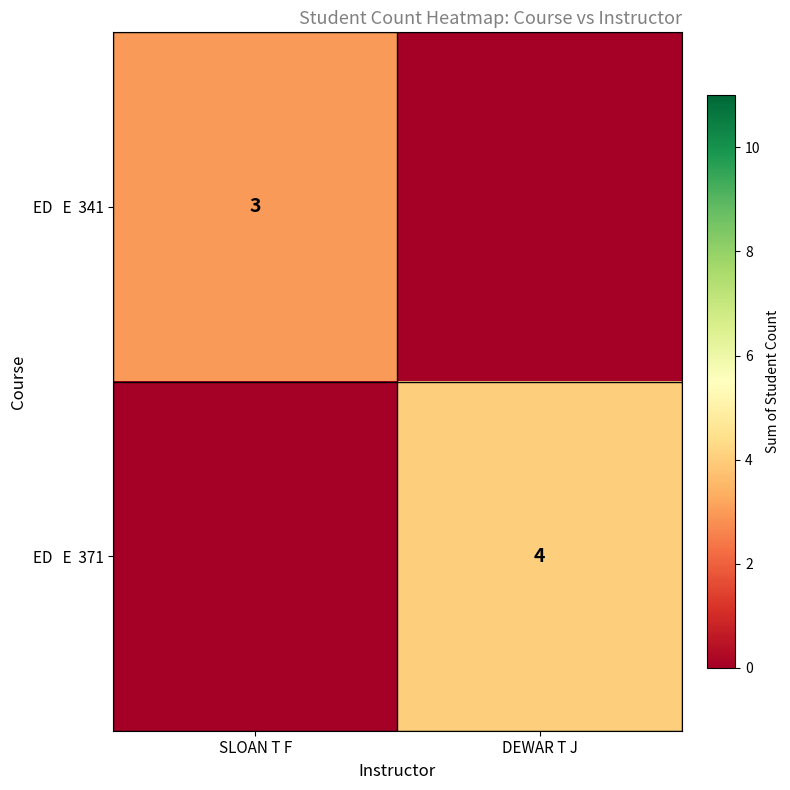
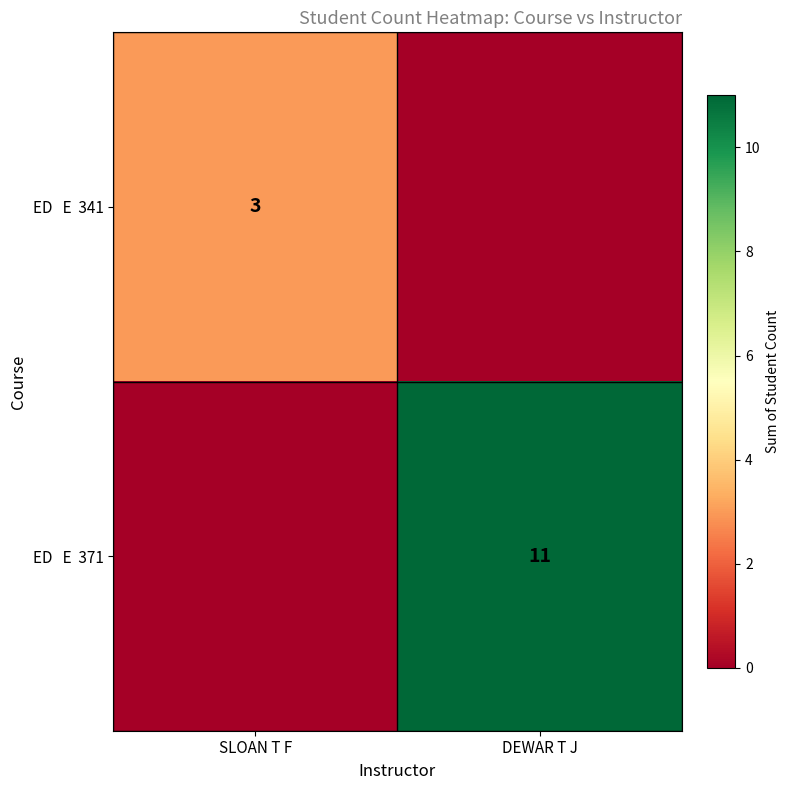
ED E 371, DEWAR T J: 4 -> 11
